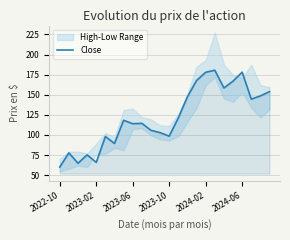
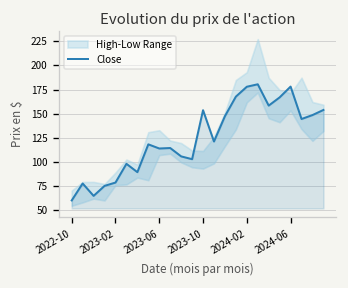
Close, 2023-02: 70 -> 80
Close, 2023-10: 100 -> 150
